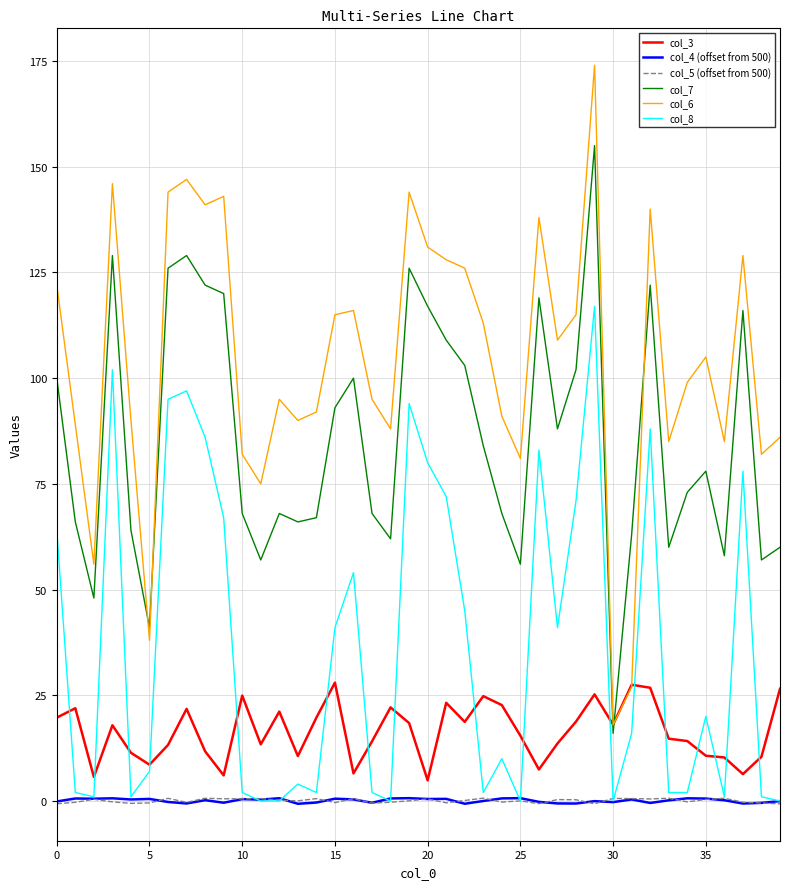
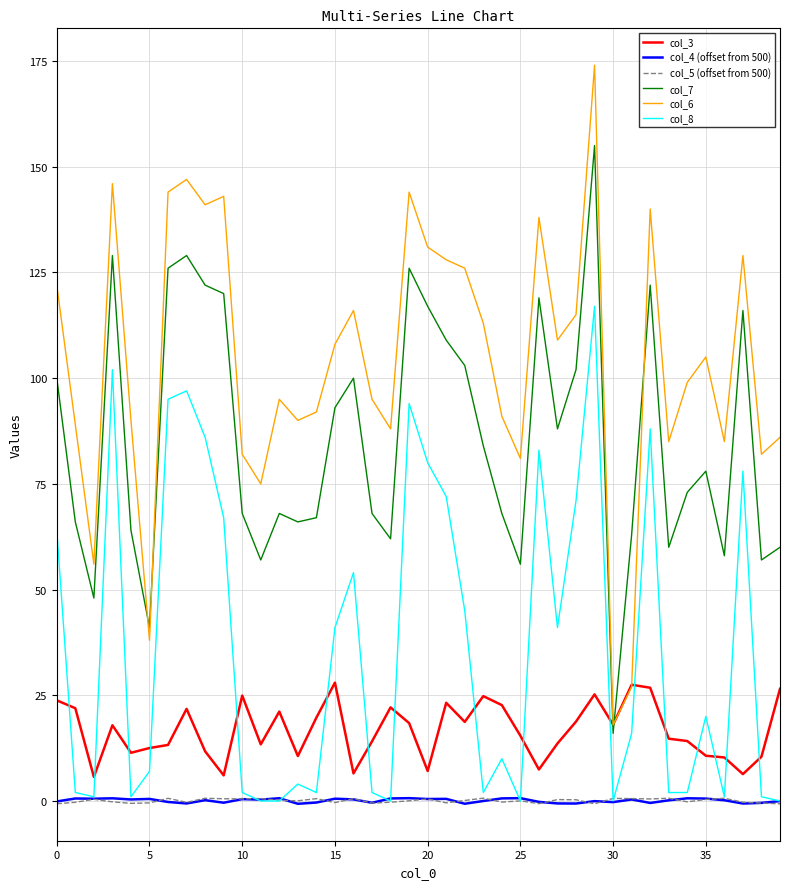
col_3, 0: 20 -> 24
col_3, 5: 9 -> 13
col_6, 15: 115 -> 108
col_3, 20: 5 -> 7
